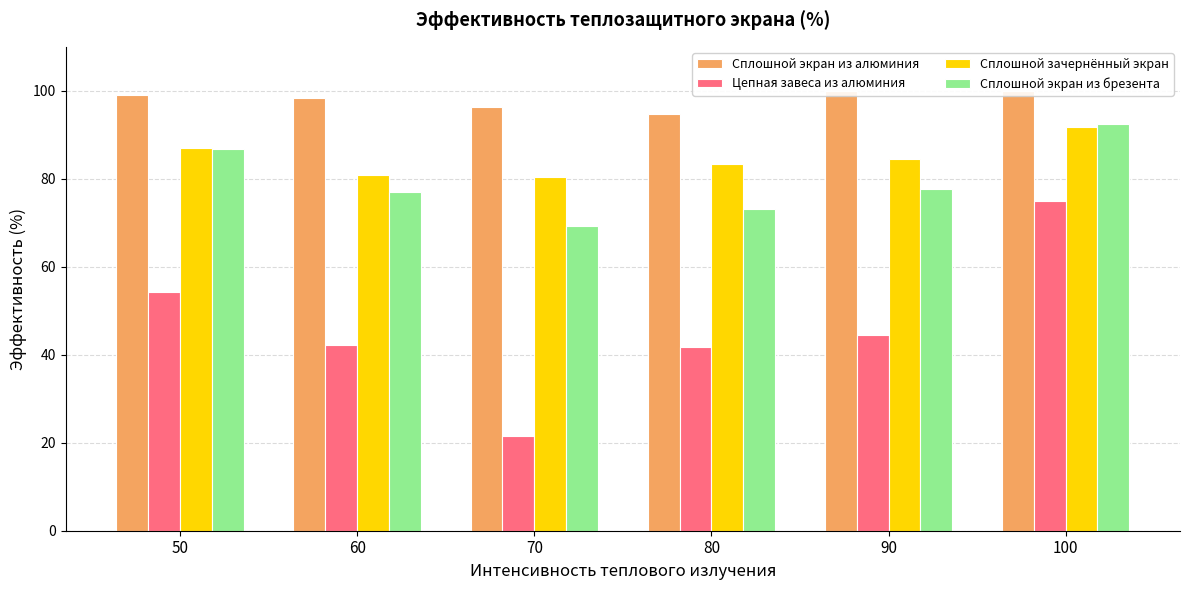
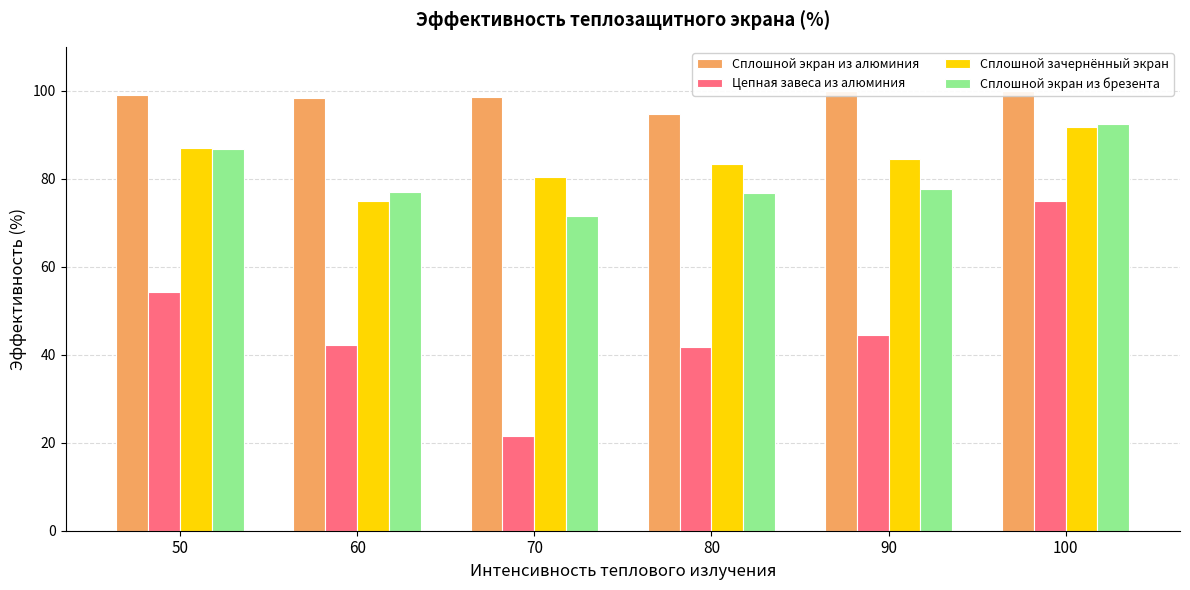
Сплошной зачернённый экран, 60: 81 -> 75
Сплошной экран из алюминия, 70: 96 -> 99
Сплошной экран из брезента, 70: 69 -> 71
Сплошной экран из брезента, 80: 73 -> 77
